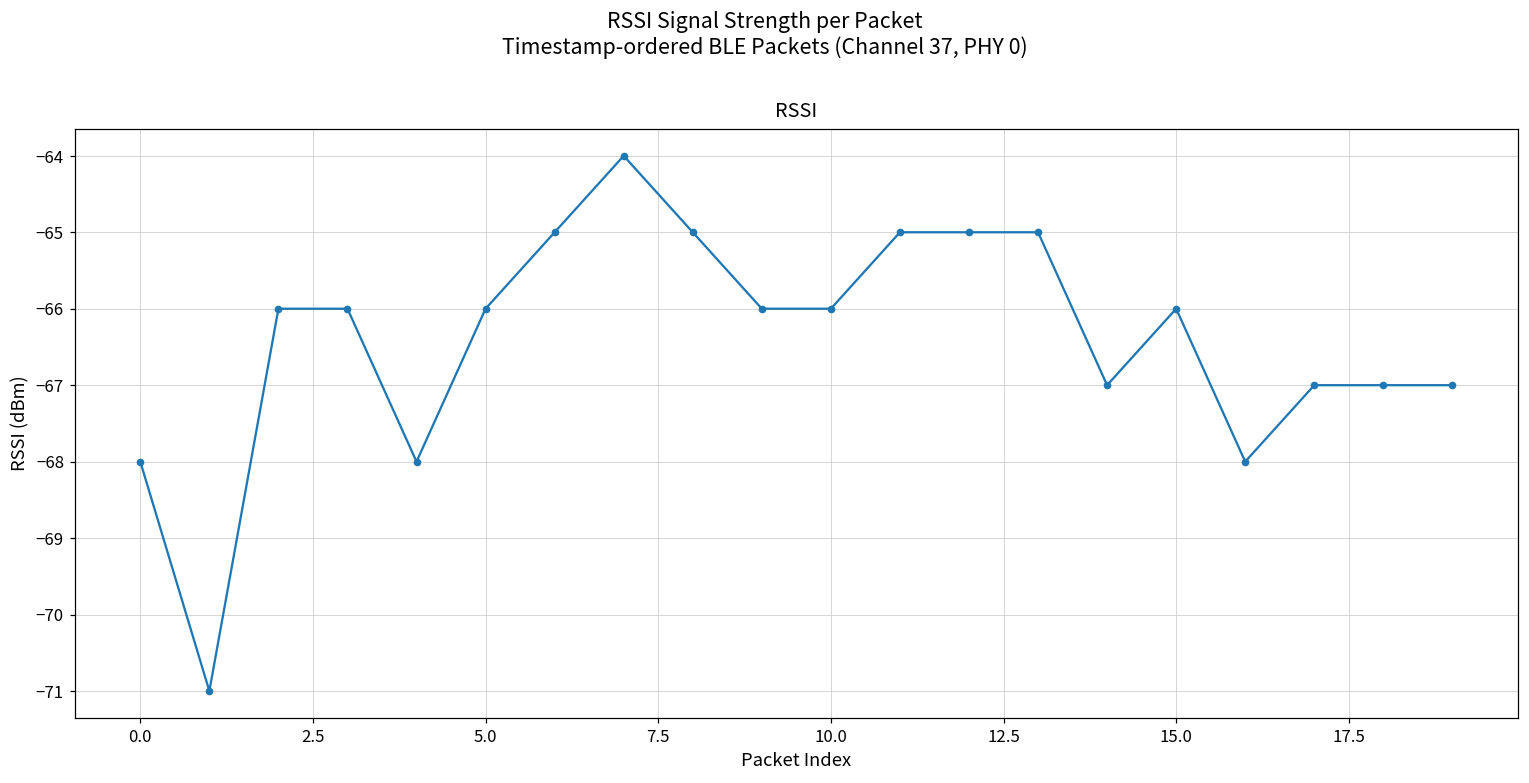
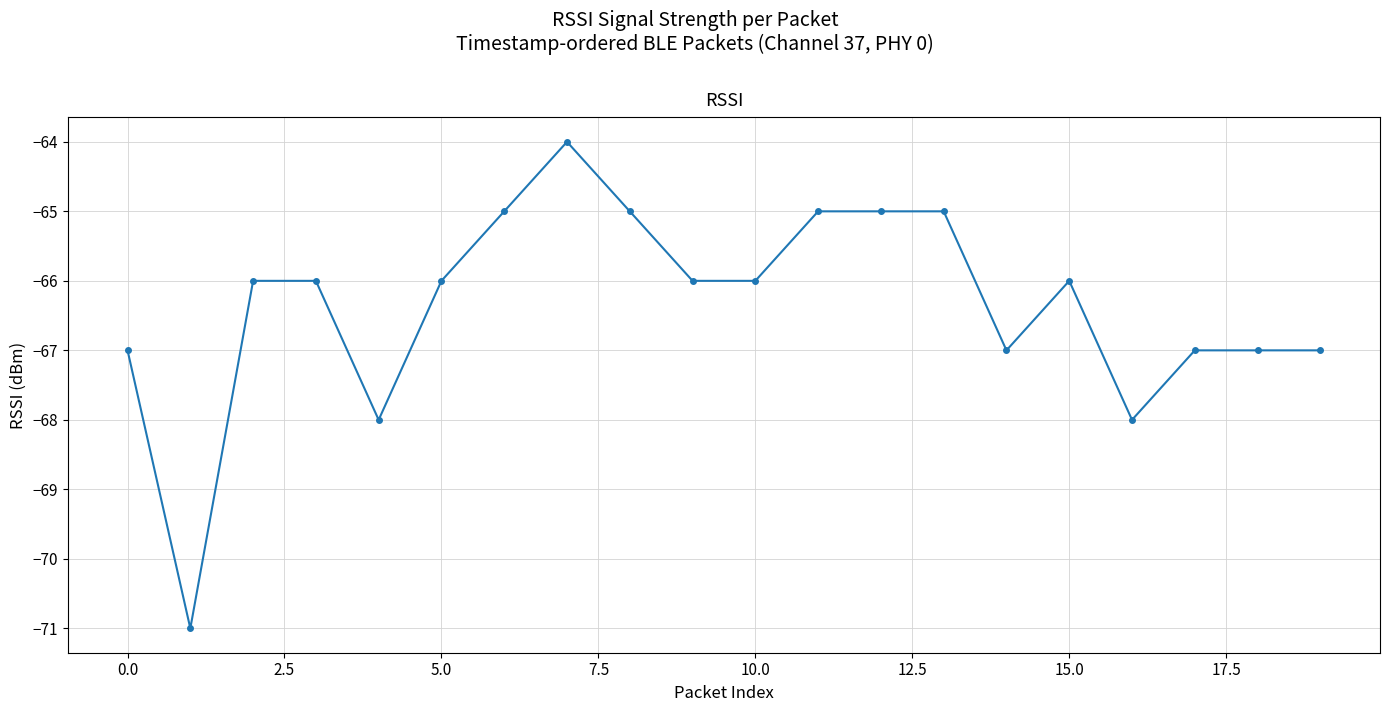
0.0: -68 -> -67
